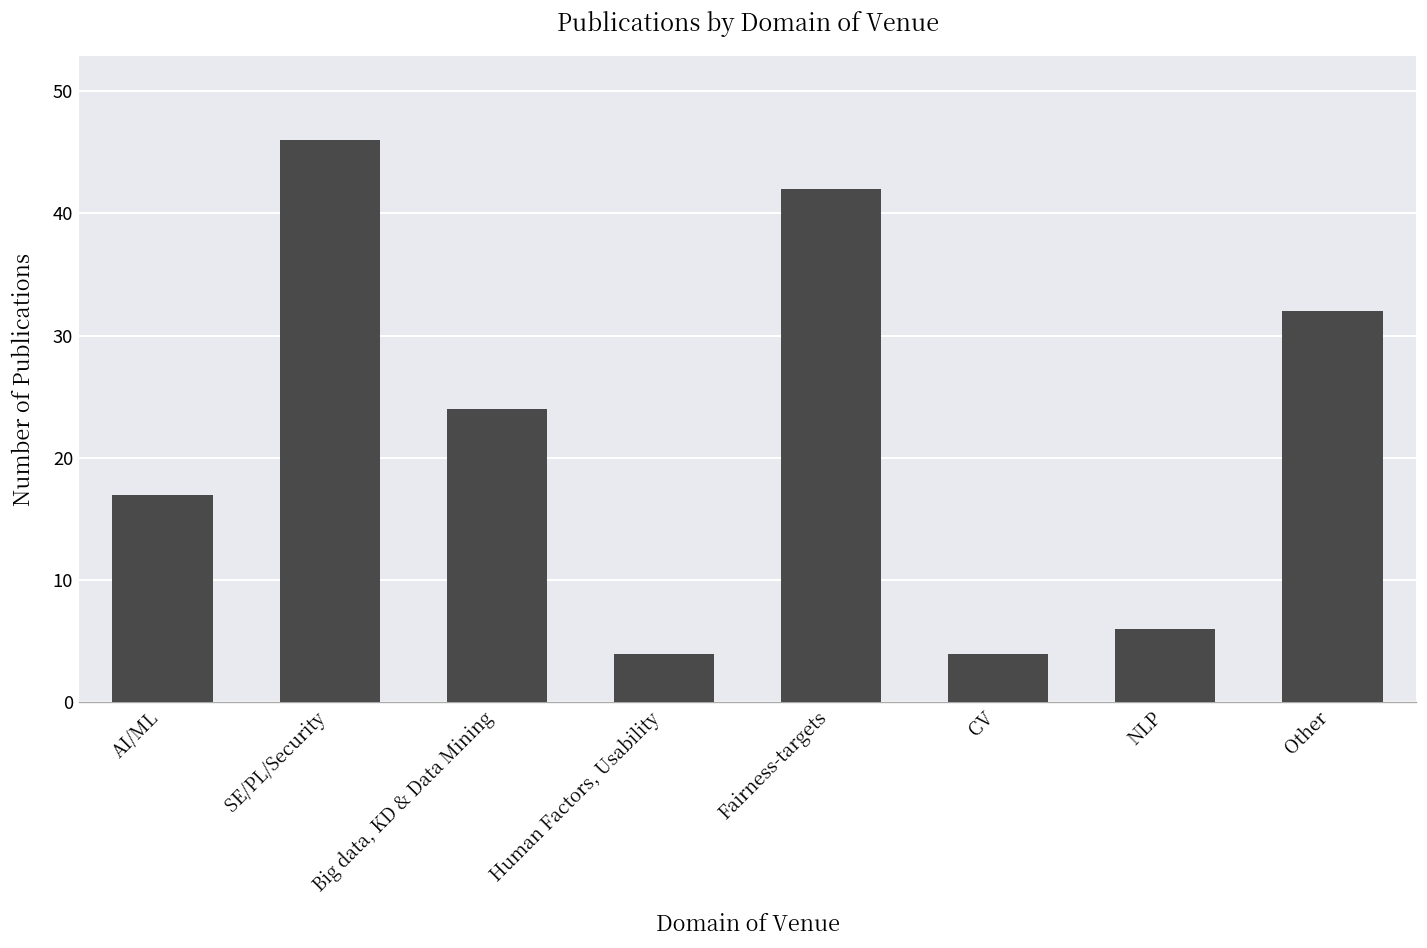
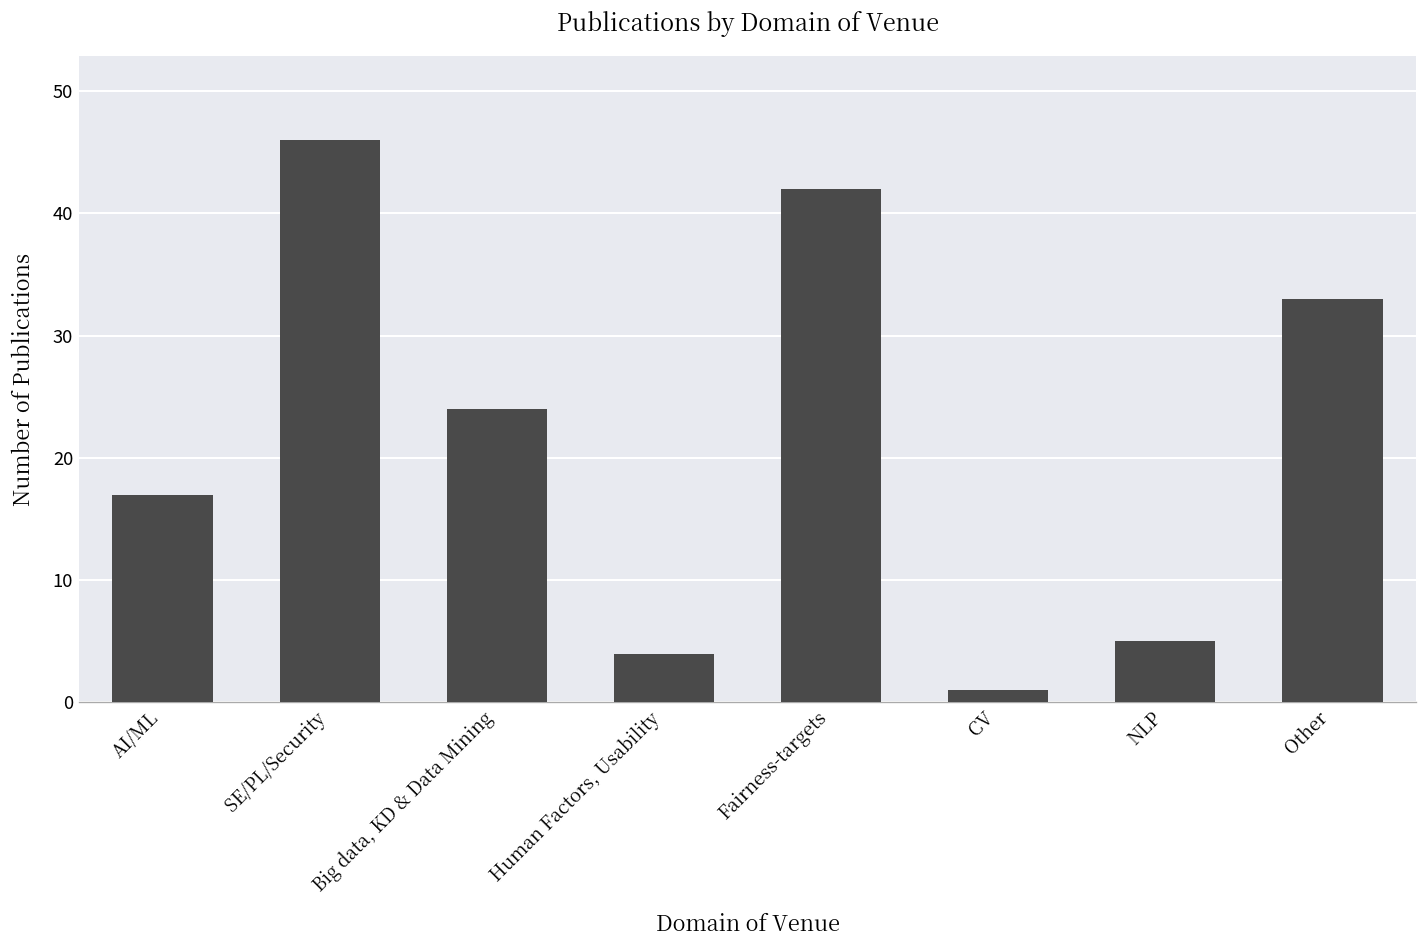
CV: 4 -> 1
NLP: 6 -> 5
Other: 32 -> 33
